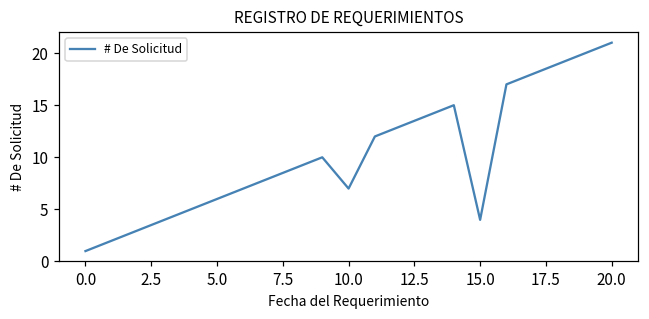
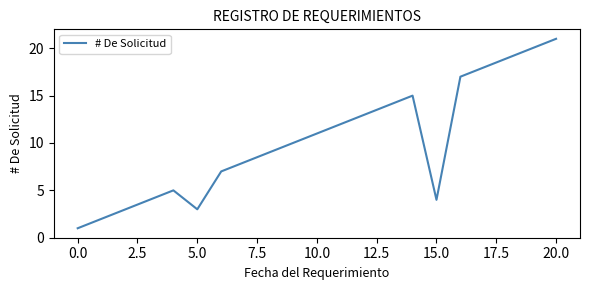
5.0: 6 -> 3
10.0: 7 -> 11
